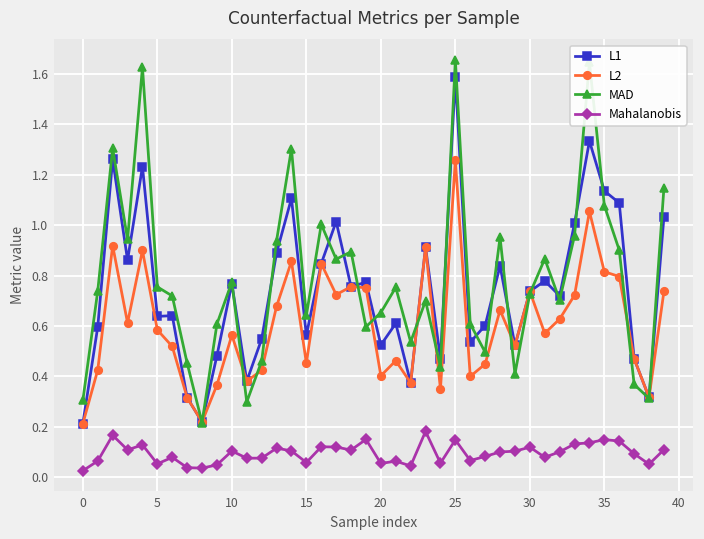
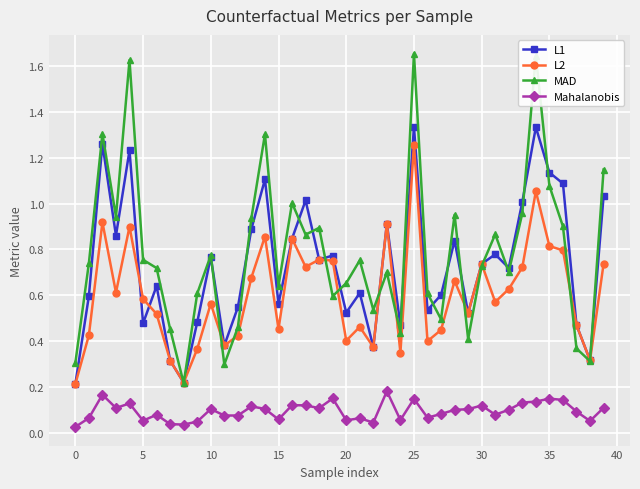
L1, 5: 0.64 -> 0.48
L1, 25: 1.59 -> 1.34
